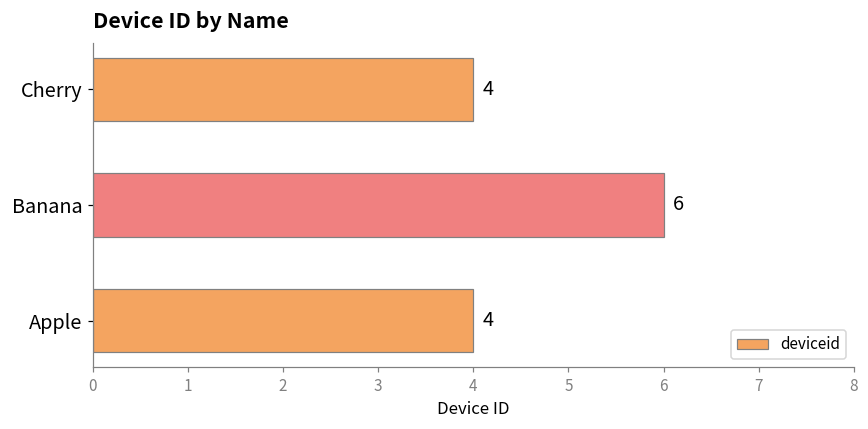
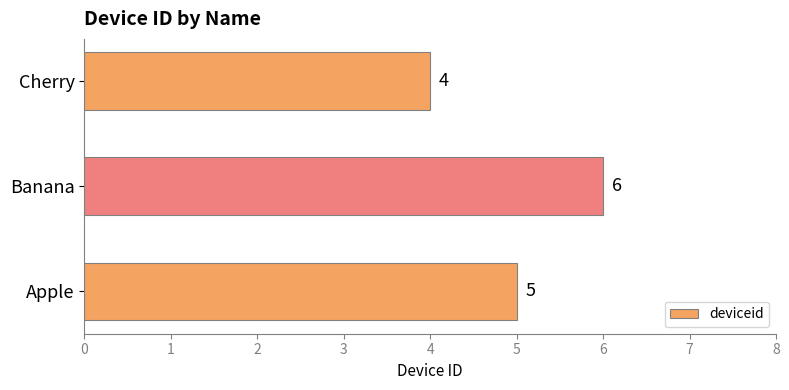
Apple: 4 -> 5
